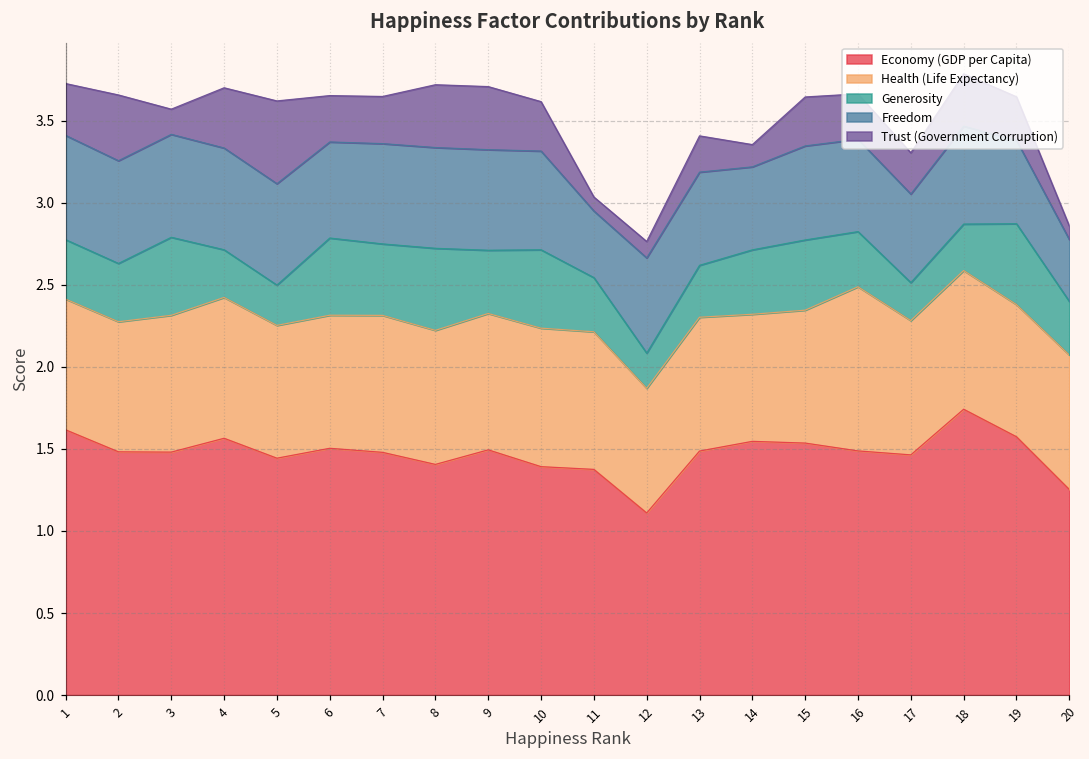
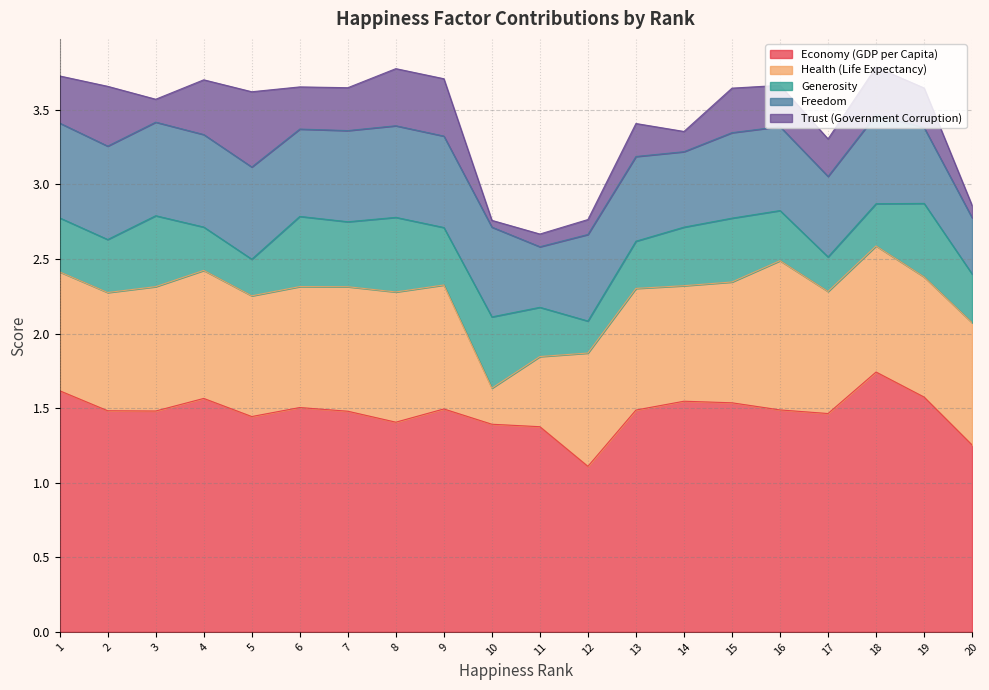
Health (Life Expectancy), 8: 0.82 -> 0.87
Health (Life Expectancy), 10: 0.84 -> 0.24
Trust (Government Corruption), 10: 0.30 -> 0.05
Health (Life Expectancy), 11: 0.84 -> 0.47
